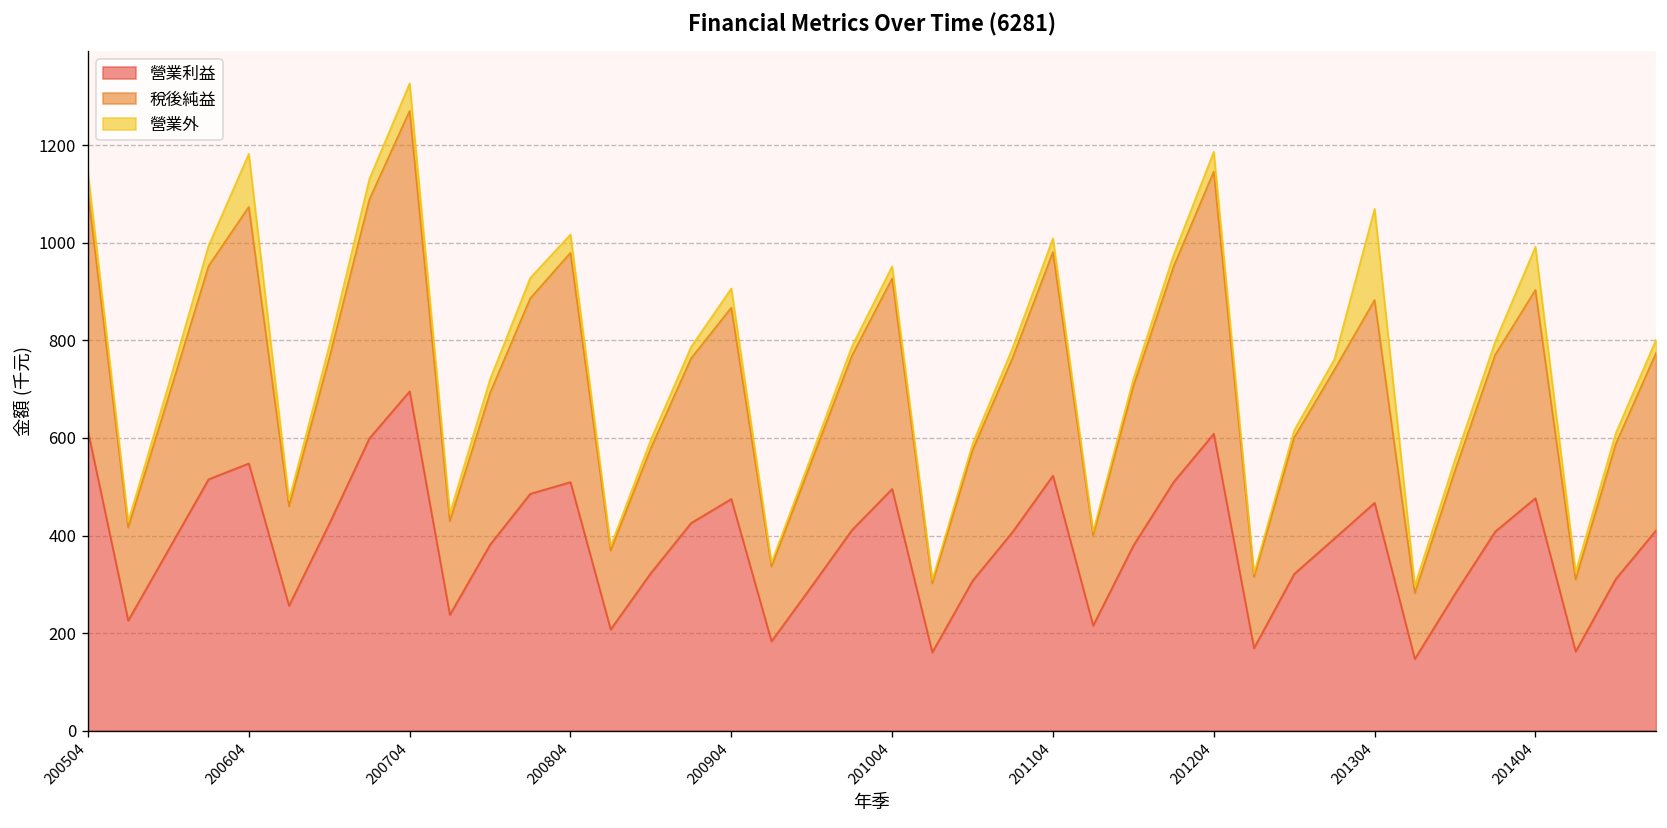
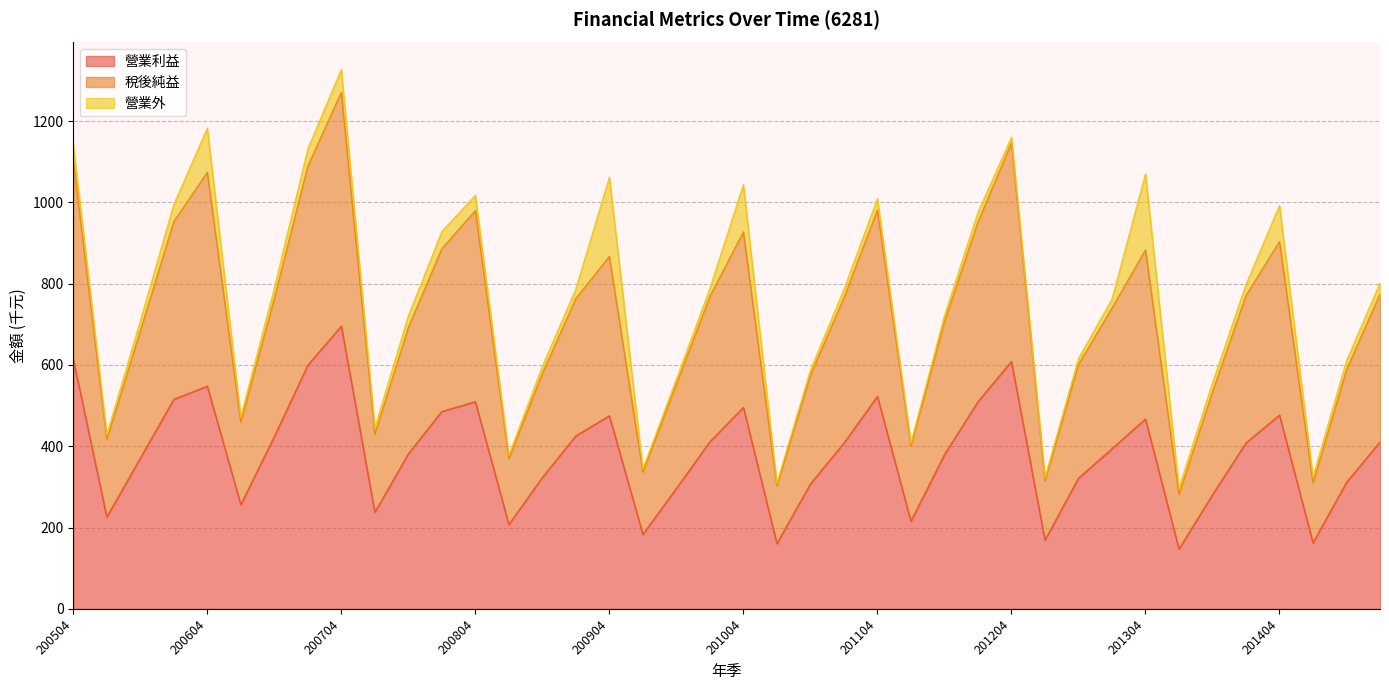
營業外, 200904: 40 -> 190
營業外, 201004: 20 -> 120
營業外, 201204: 40 -> 10
